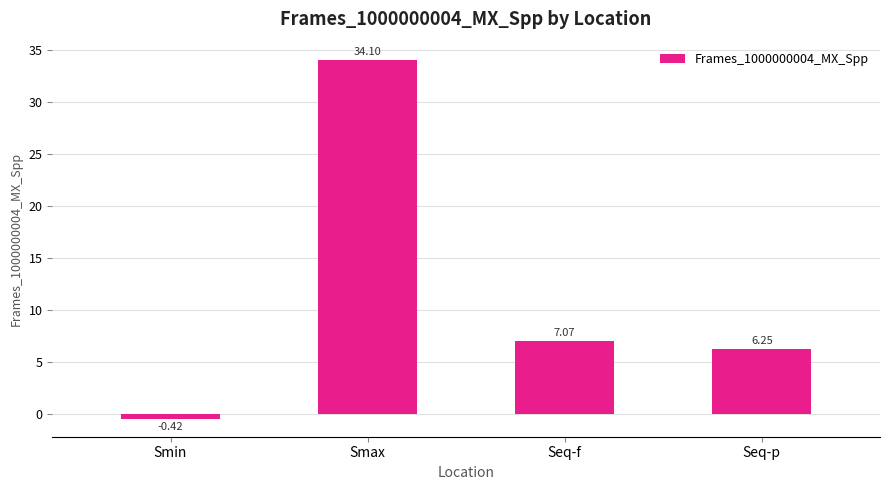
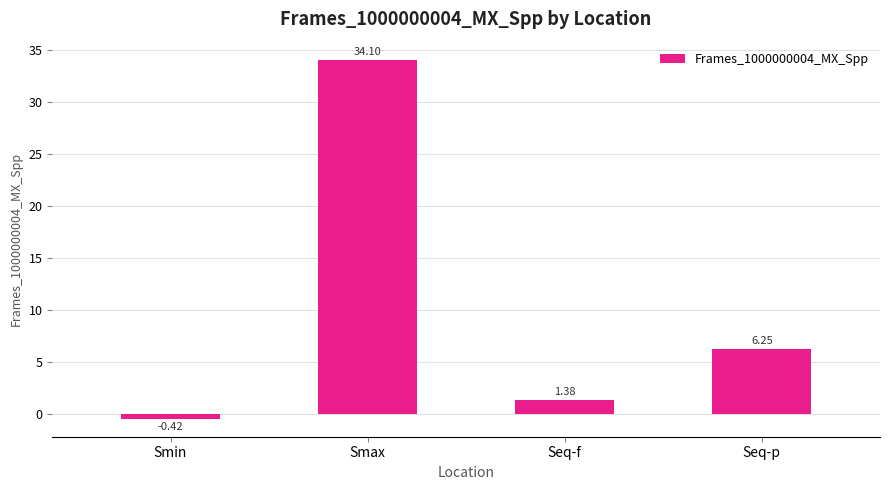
Seq-f: 7.07 -> 1.38
